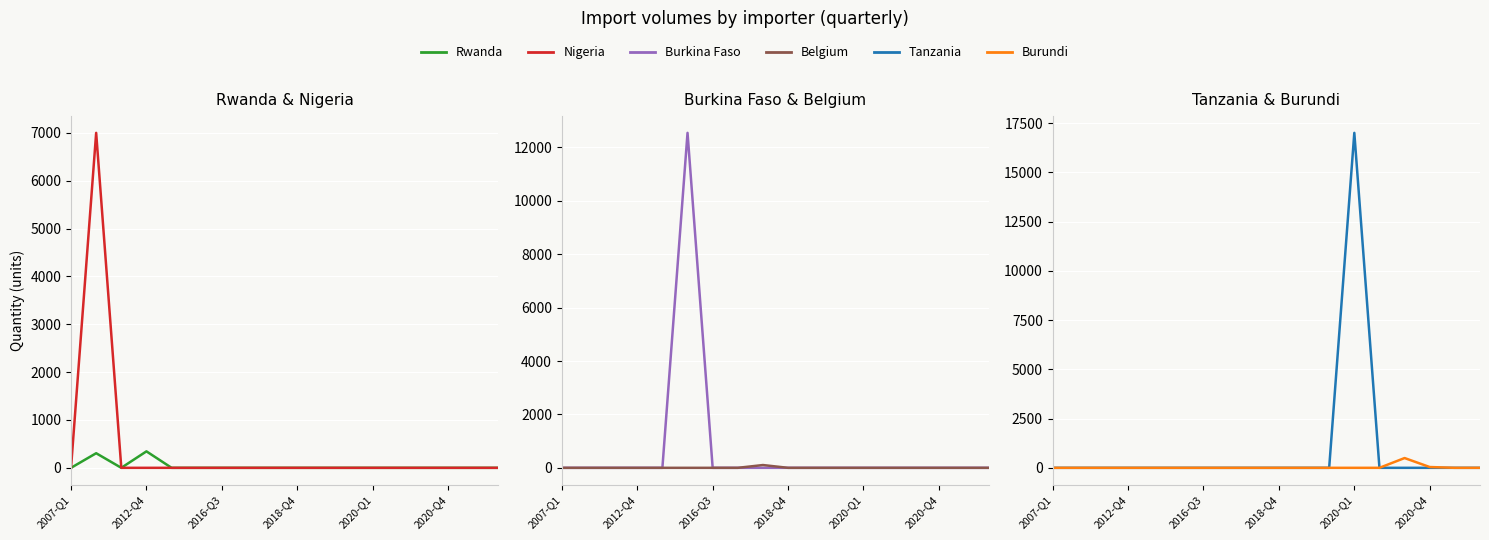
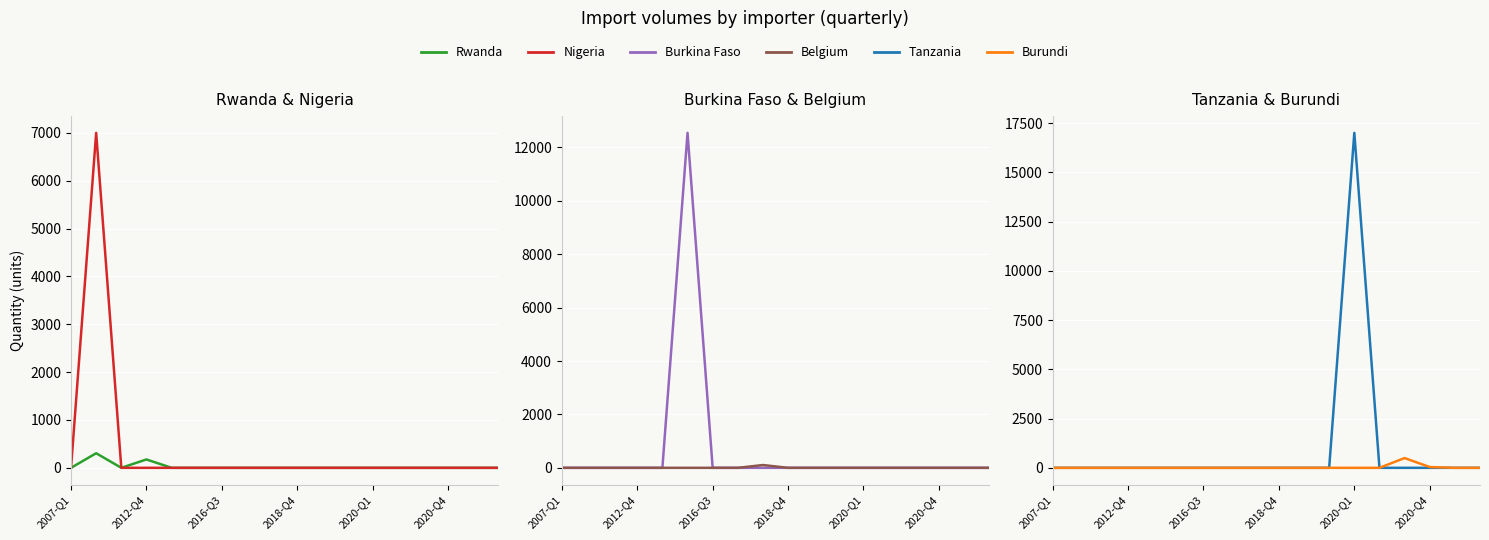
Rwanda & Nigeria, Rwanda, 2012-Q4: 300 -> 200
